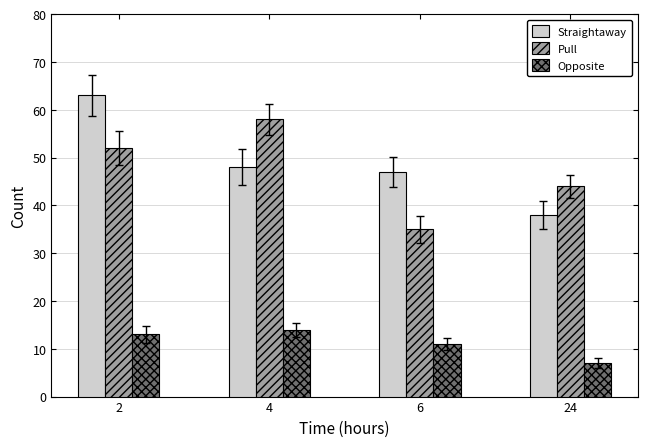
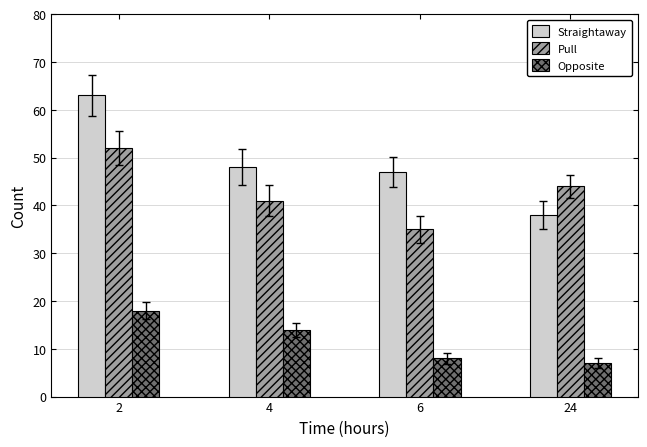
Opposite, 2: 13 -> 18
Pull, 4: 58 -> 41
Opposite, 6: 11 -> 8
